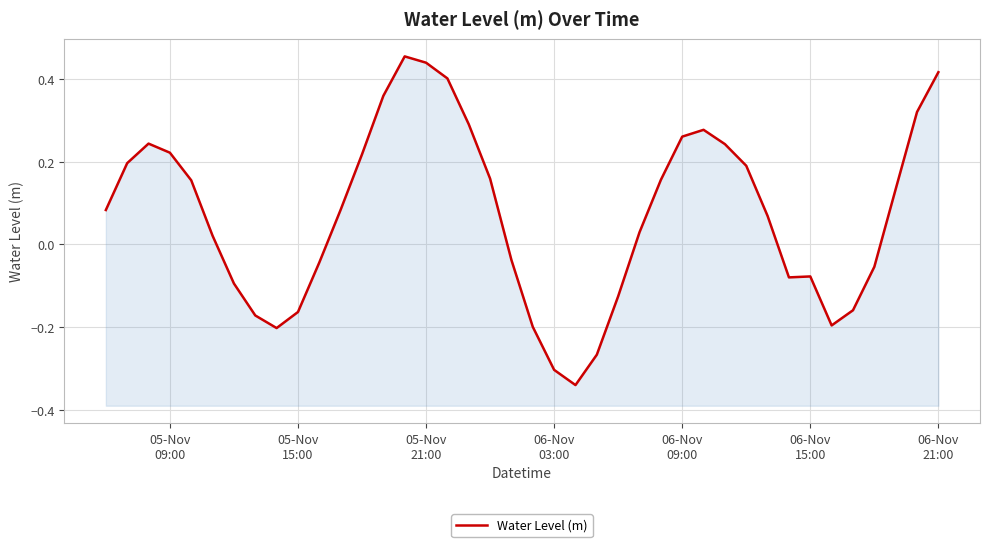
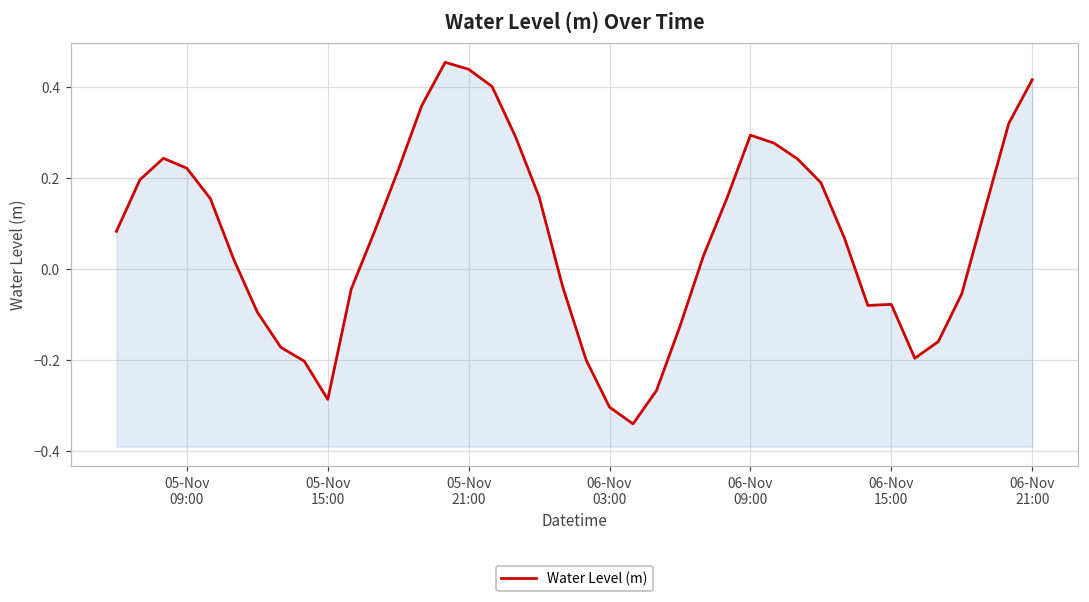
05-Nov 15:00: -0.16 -> -0.29
06-Nov 09:00: 0.26 -> 0.29
